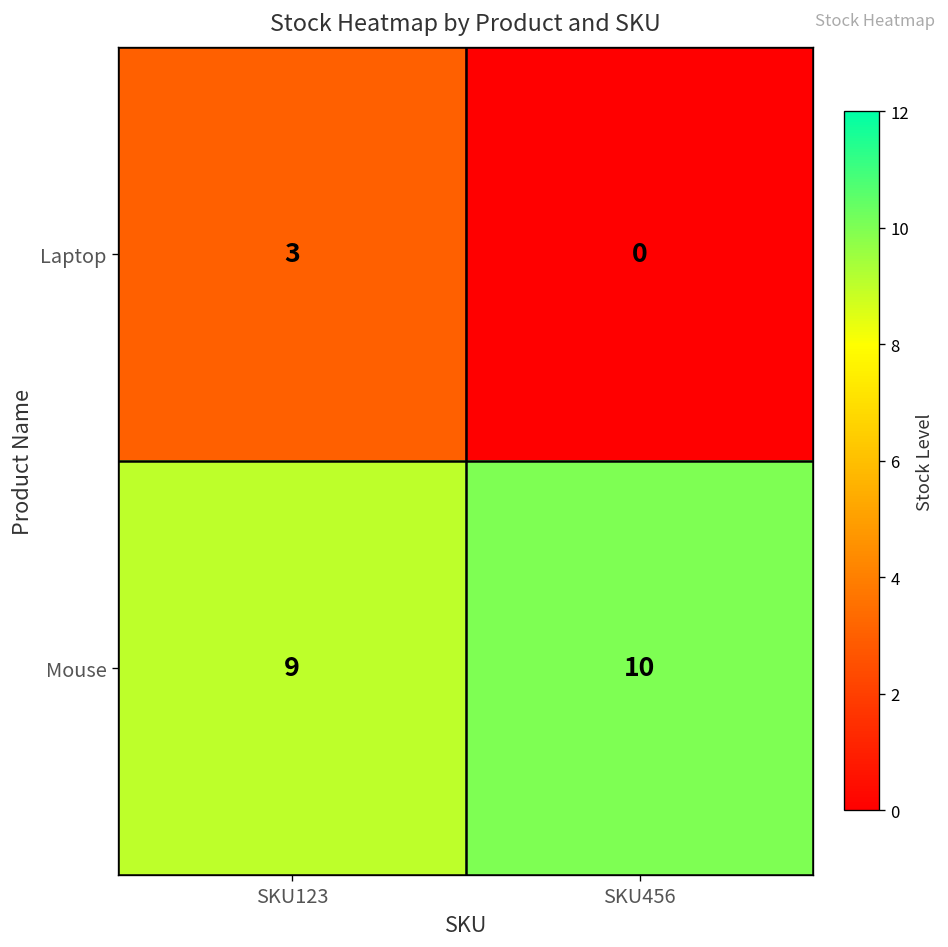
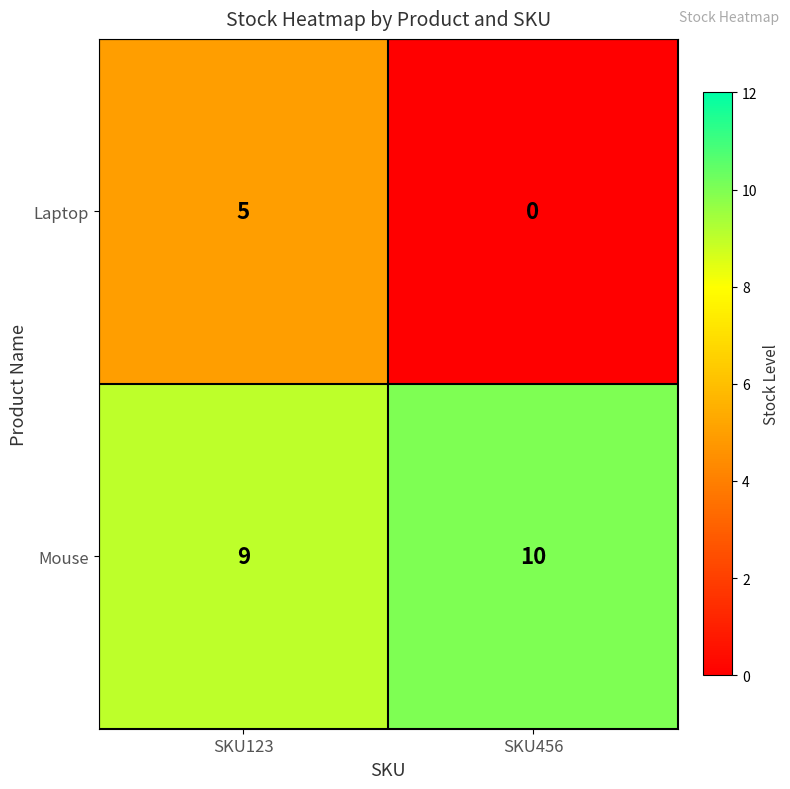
Laptop, SKU123: 3 -> 5
